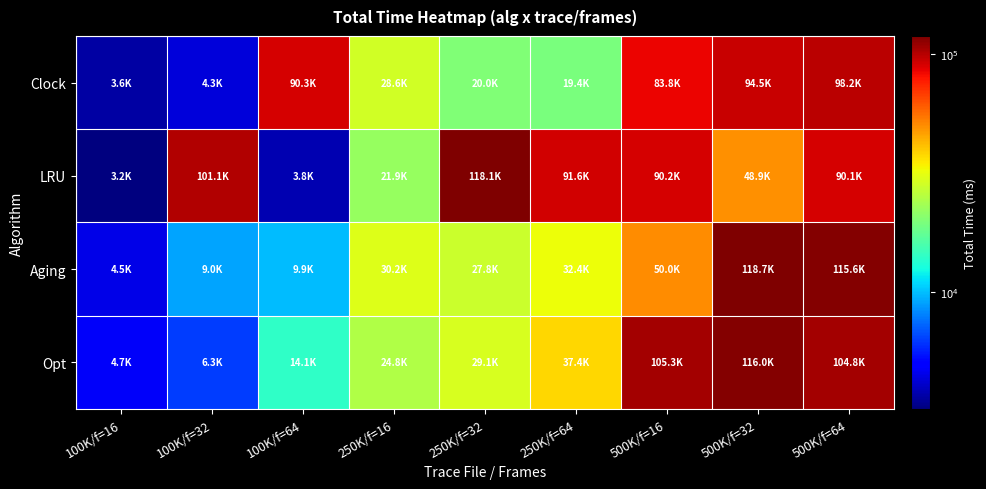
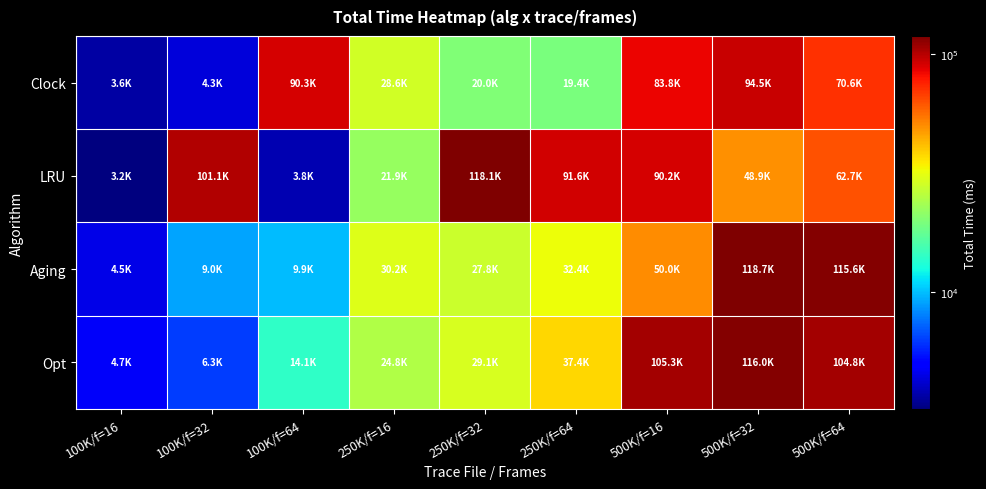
Clock, 500K/f=64: 98.2K -> 70.6K
LRU, 500K/f=64: 90.1K -> 62.7K
